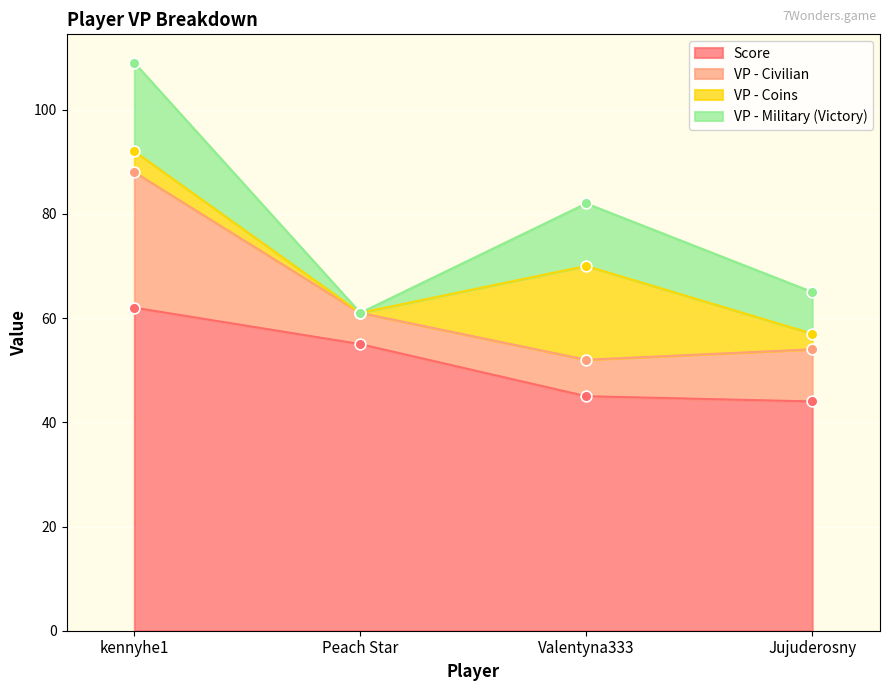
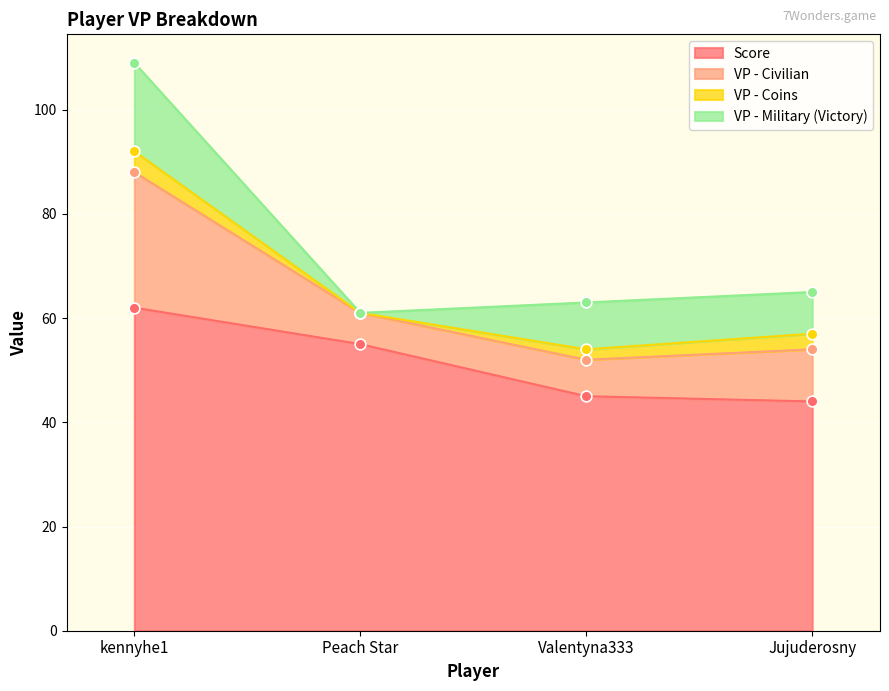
VP - Coins, Valentyna333: 18 -> 2
VP - Military (Victory), Valentyna333: 12 -> 9
